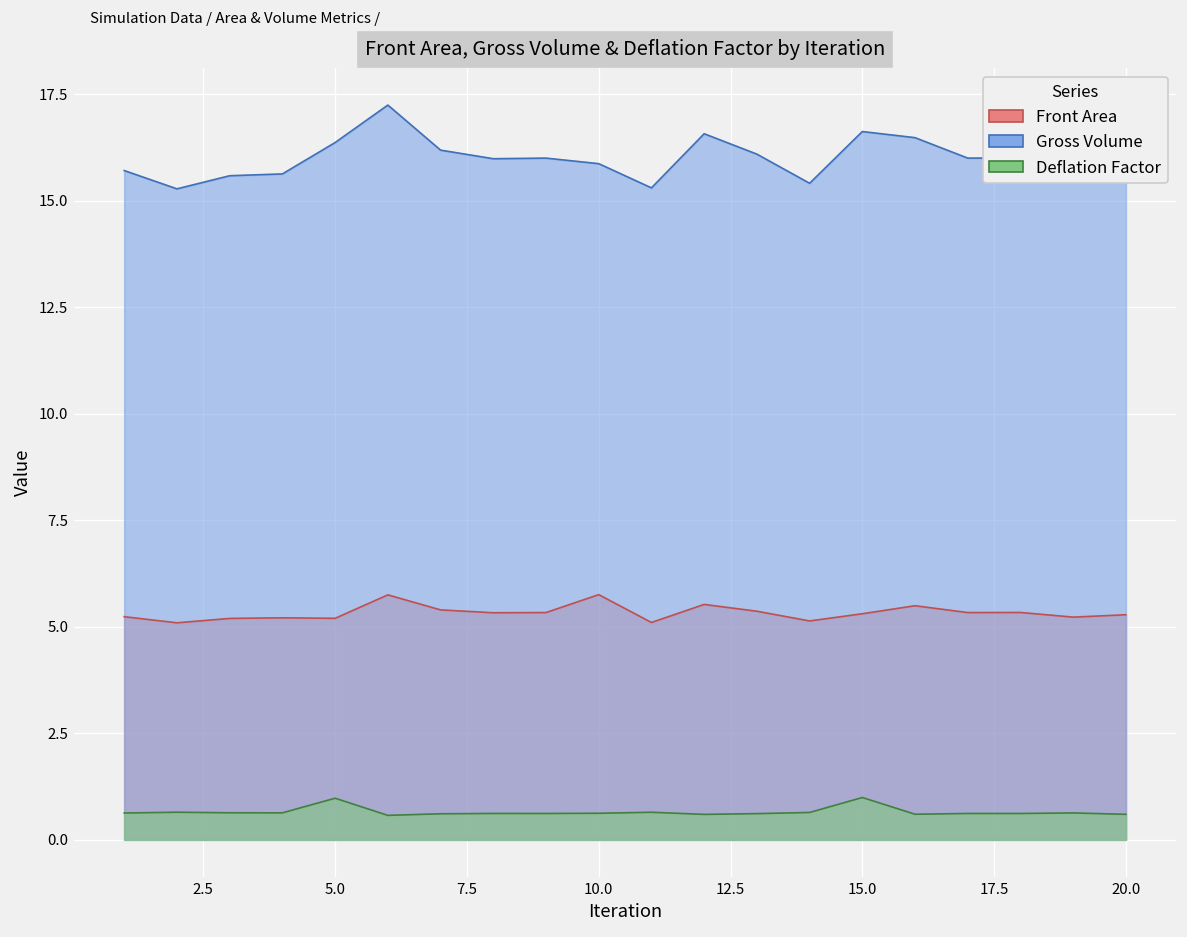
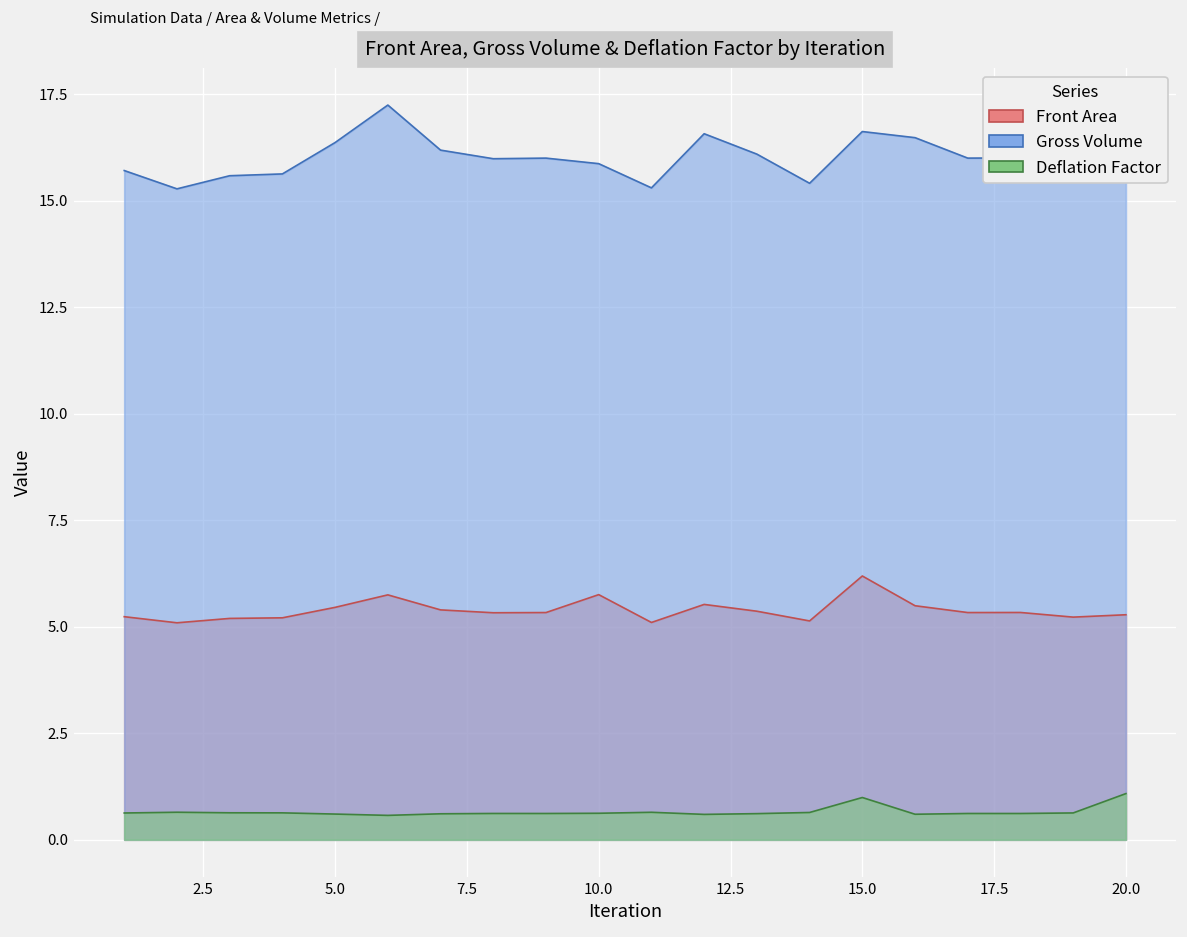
Front Area, 5.0: 5.2 -> 5.5
Deflation Factor, 5.0: 1.0 -> 0.6
Front Area, 15.0: 5.3 -> 6.2
Deflation Factor, 20.0: 0.6 -> 1.1
